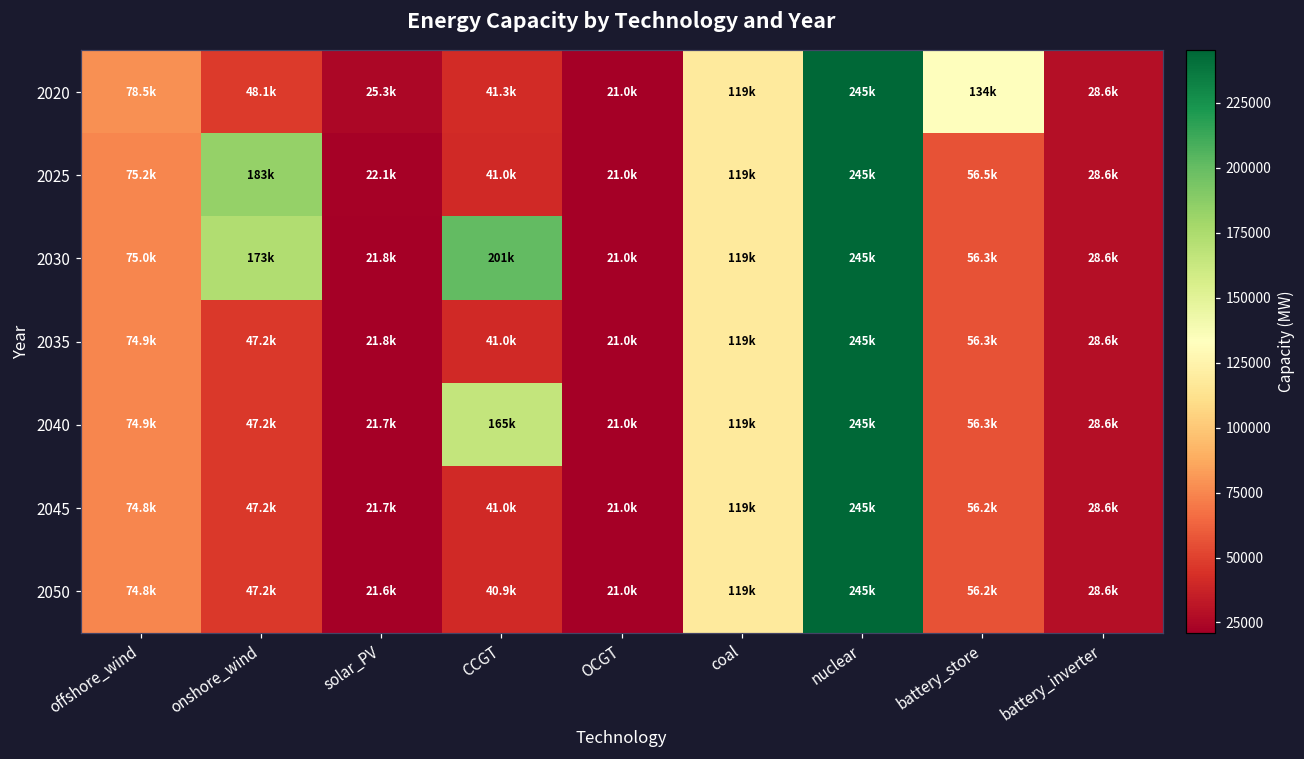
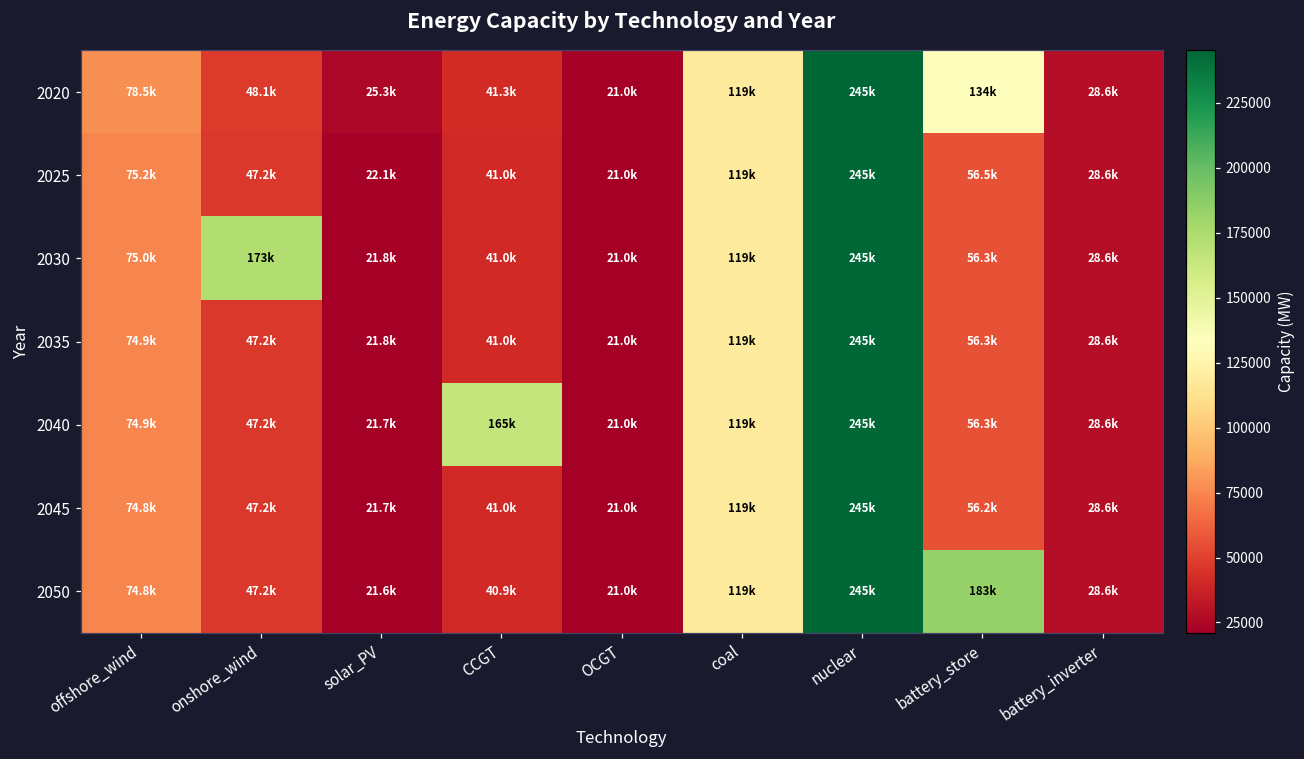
2025, onshore_wind: 183k -> 47.2k
2030, CCGT: 201k -> 41.0k
2050, battery_store: 56.2k -> 183k
